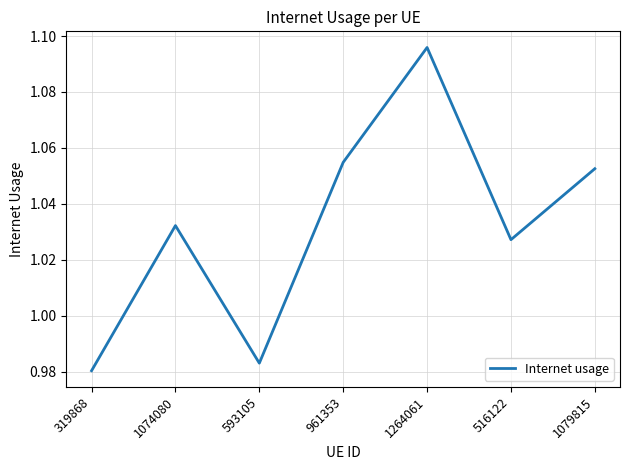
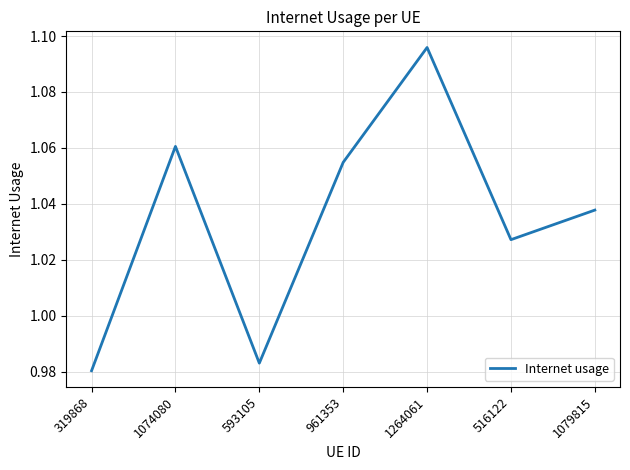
1074080: 1.032 -> 1.061
1079815: 1.053 -> 1.038
